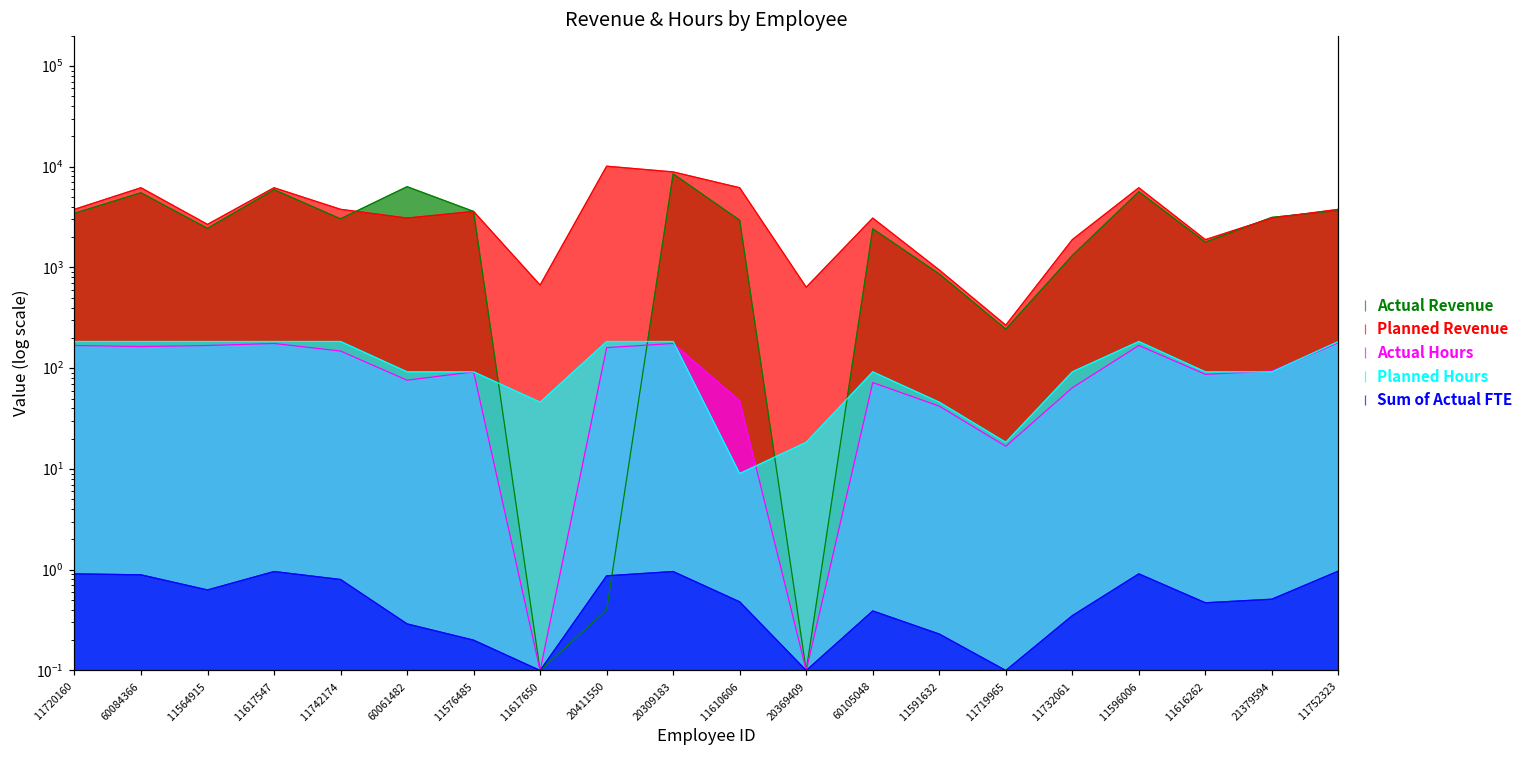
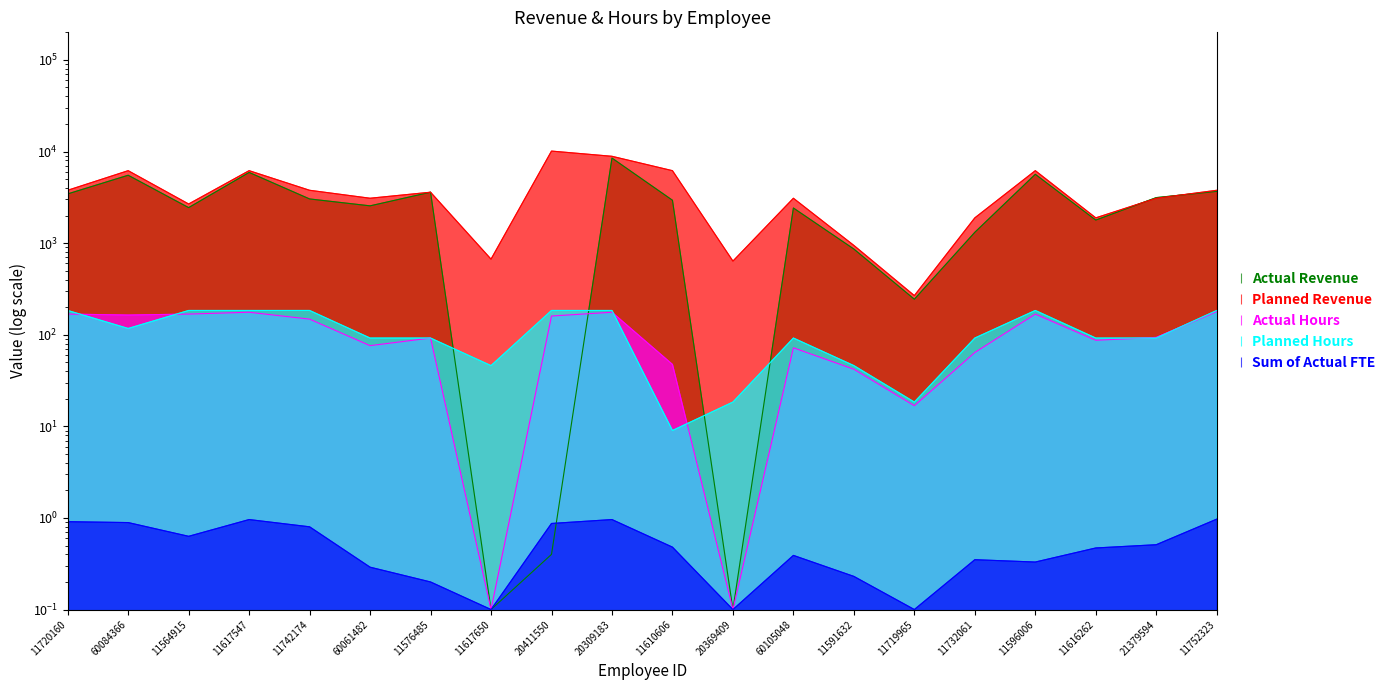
Planned Hours, 60084366: 180 -> 120
Actual Revenue, 60061482: 6000 -> 2600
Sum of Actual FTE, 11596006: 0.9 -> 0.33
